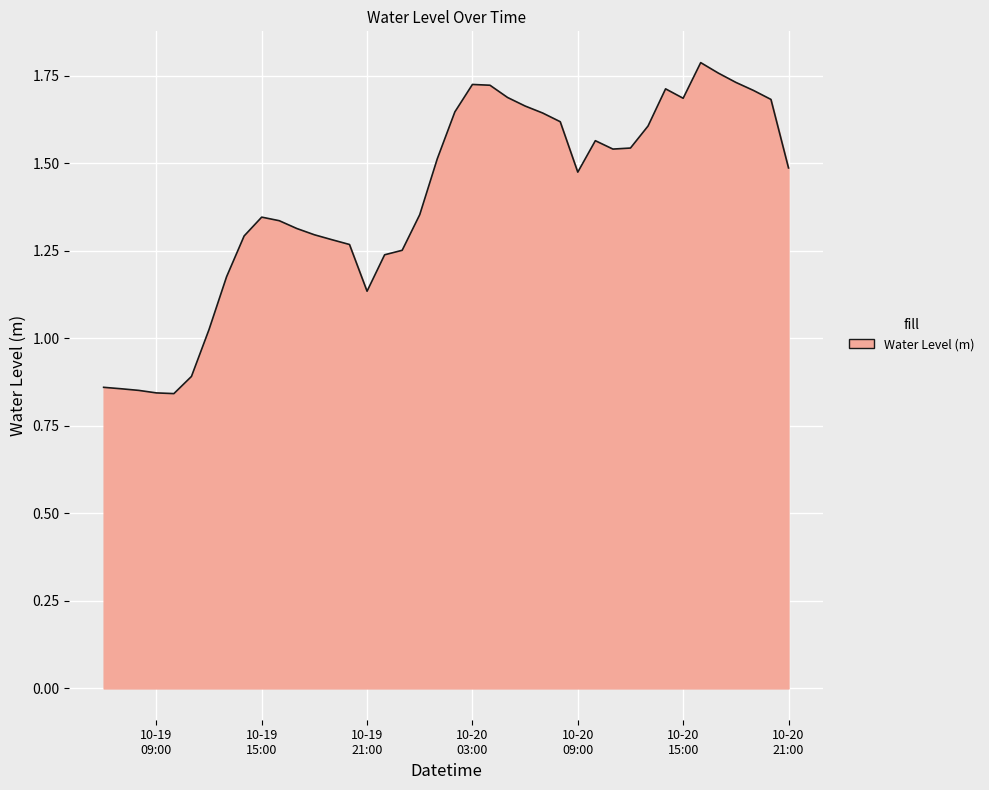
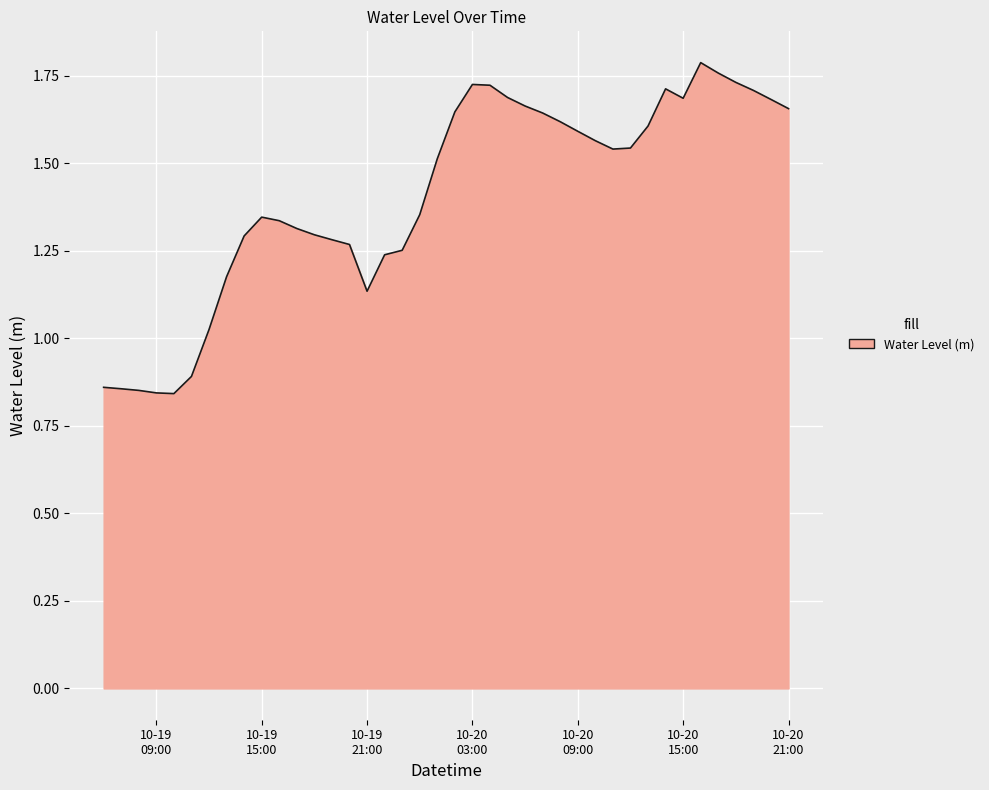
10-20 09:00: 1.47 -> 1.59
10-20 21:00: 1.49 -> 1.66
